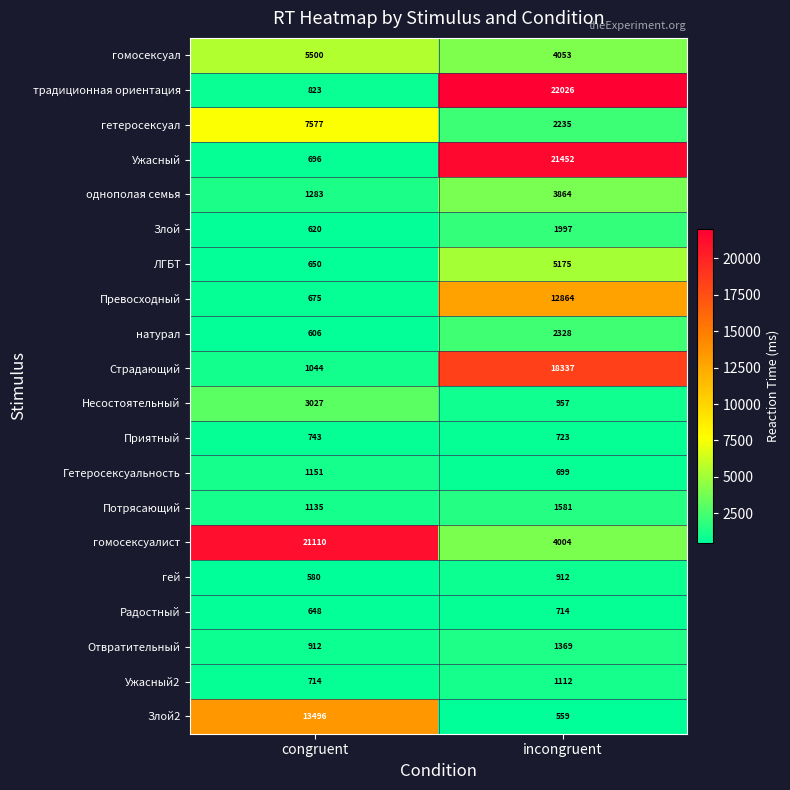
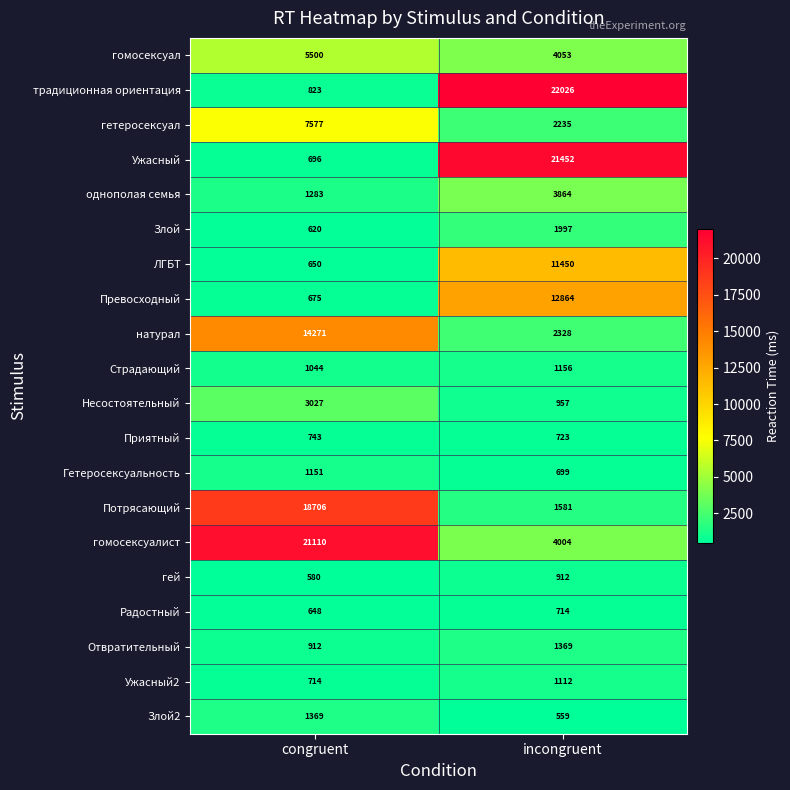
ЛГБТ, incongruent: 5175 -> 11450
натурал, congruent: 606 -> 14271
Страдающий, incongruent: 18337 -> 1156
Потрясающий, congruent: 1135 -> 18706
Злой2, congruent: 13496 -> 1369
